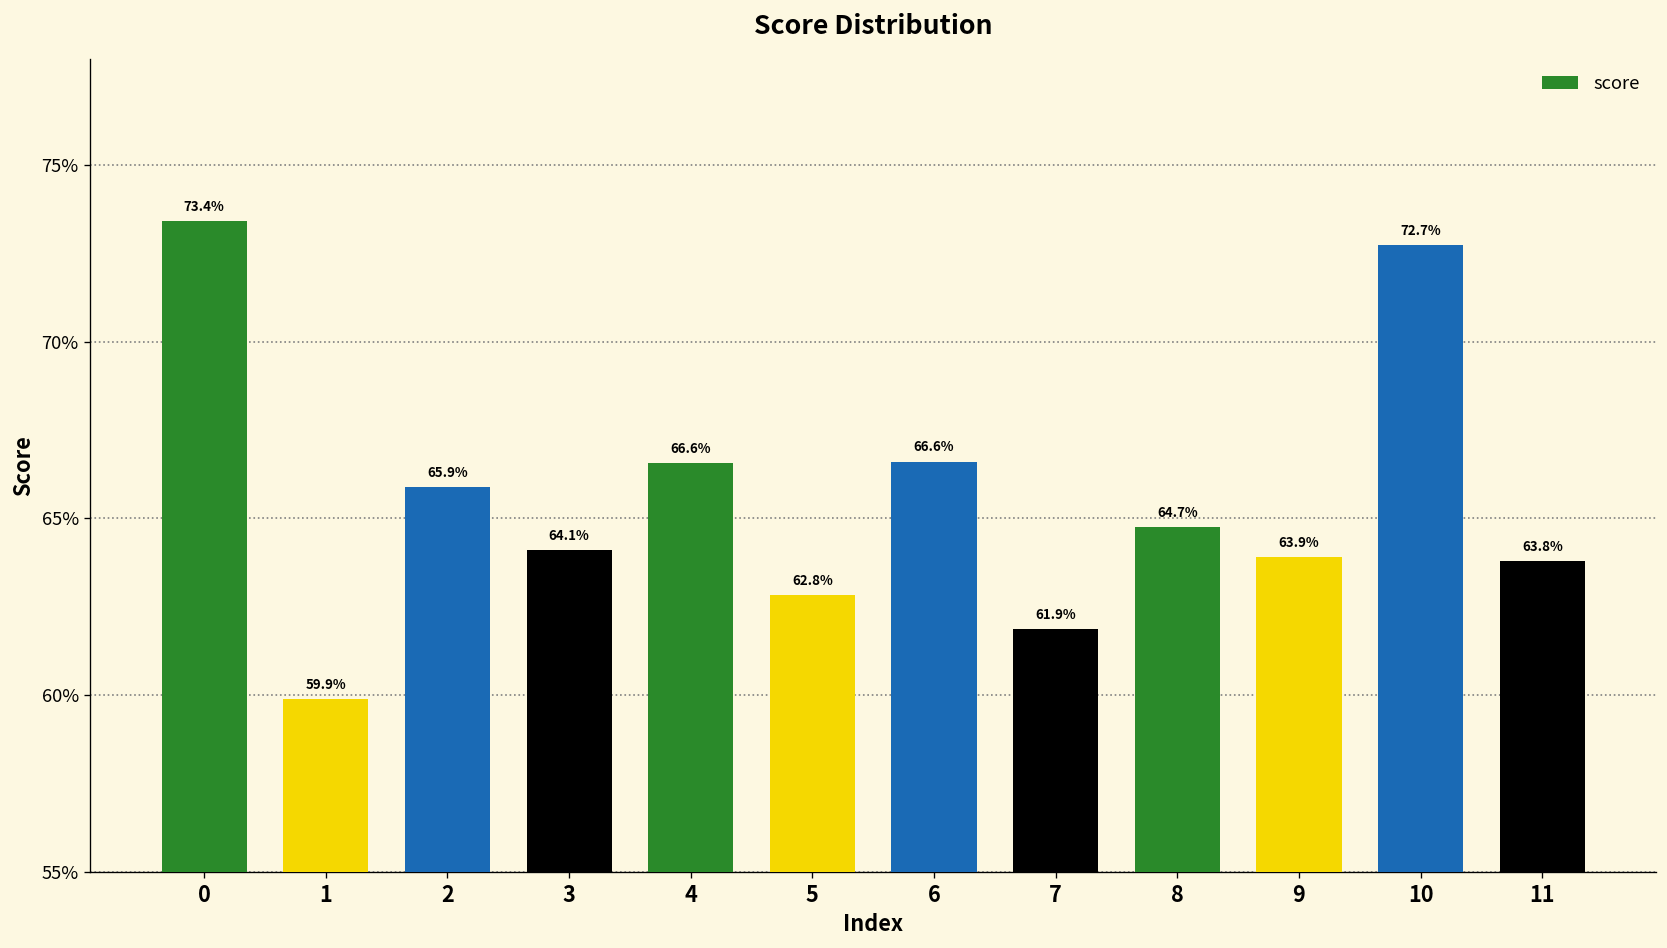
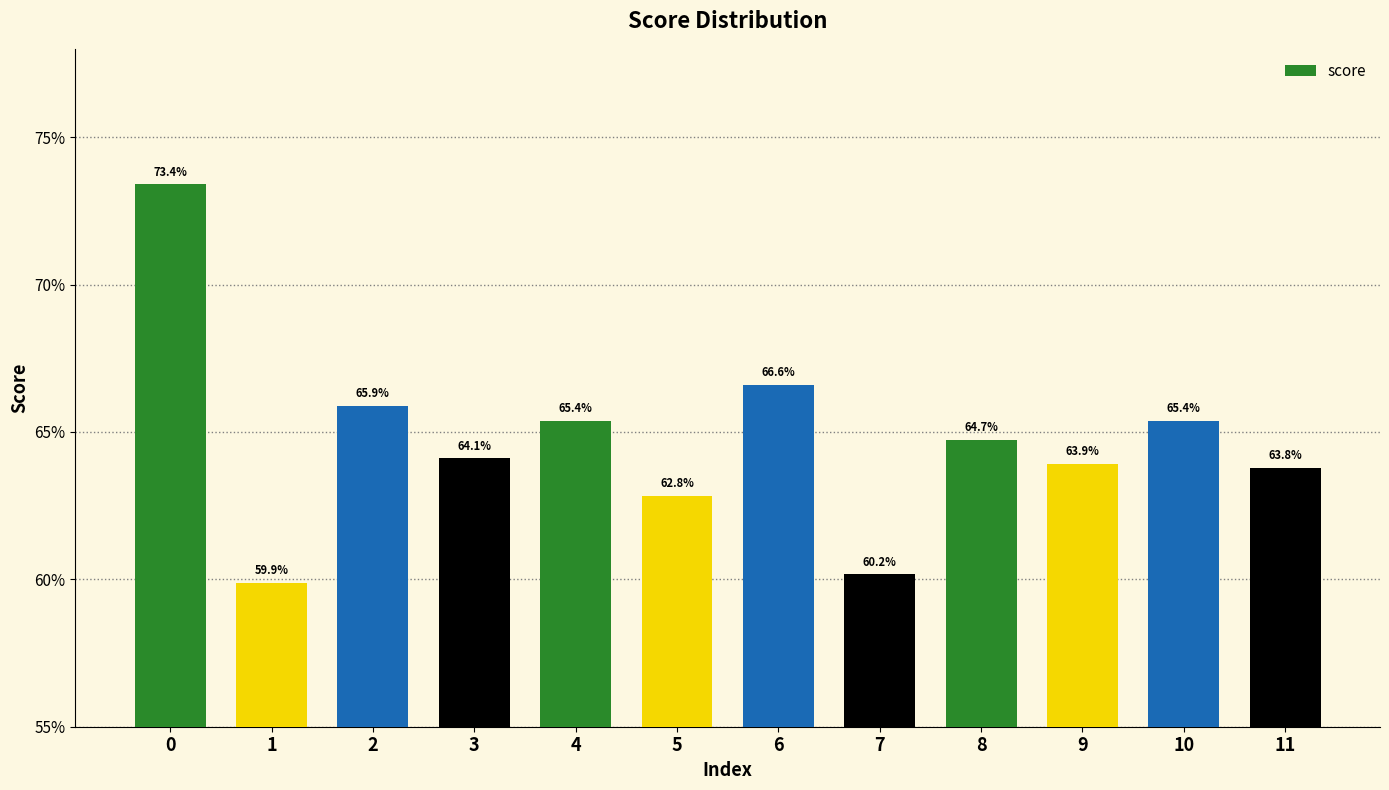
4: 66.6% -> 65.4%
7: 61.9% -> 60.2%
10: 72.7% -> 65.4%
